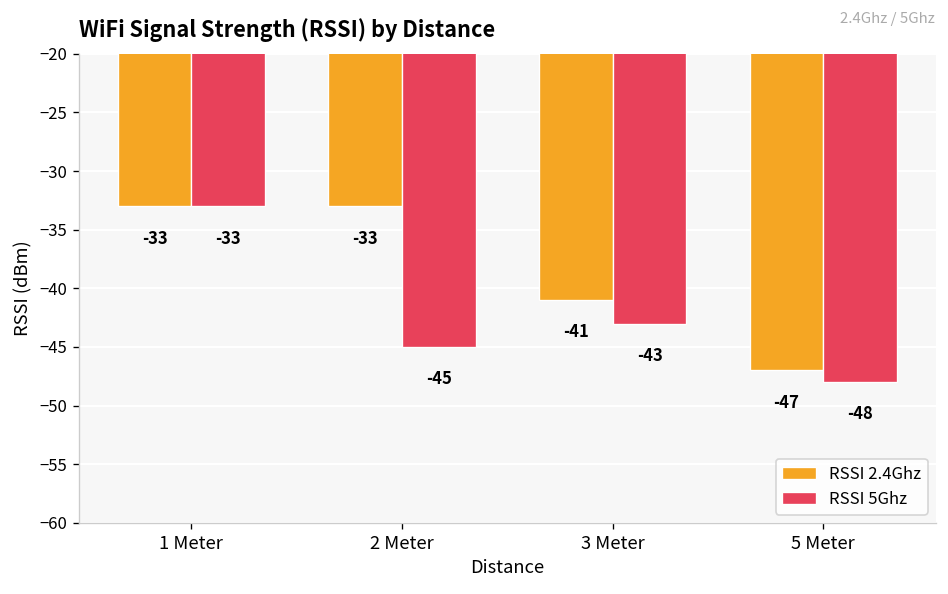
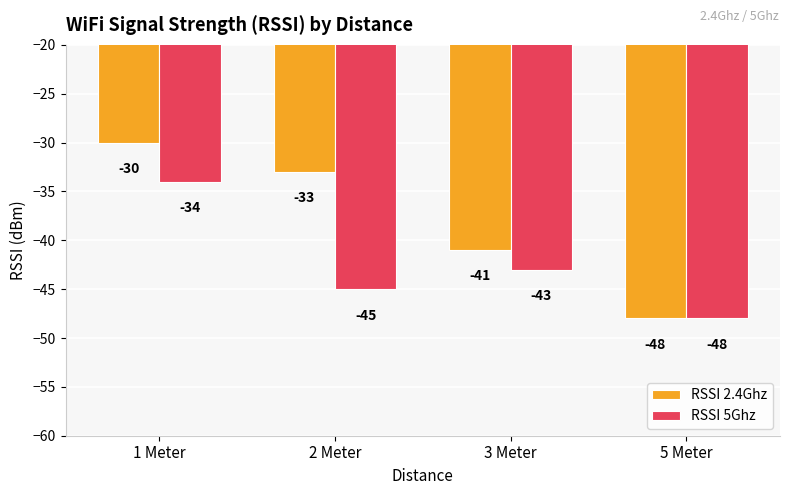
RSSI 2.4Ghz, 1 Meter: -33 -> -30
RSSI 5Ghz, 1 Meter: -33 -> -34
RSSI 2.4Ghz, 5 Meter: -47 -> -48
